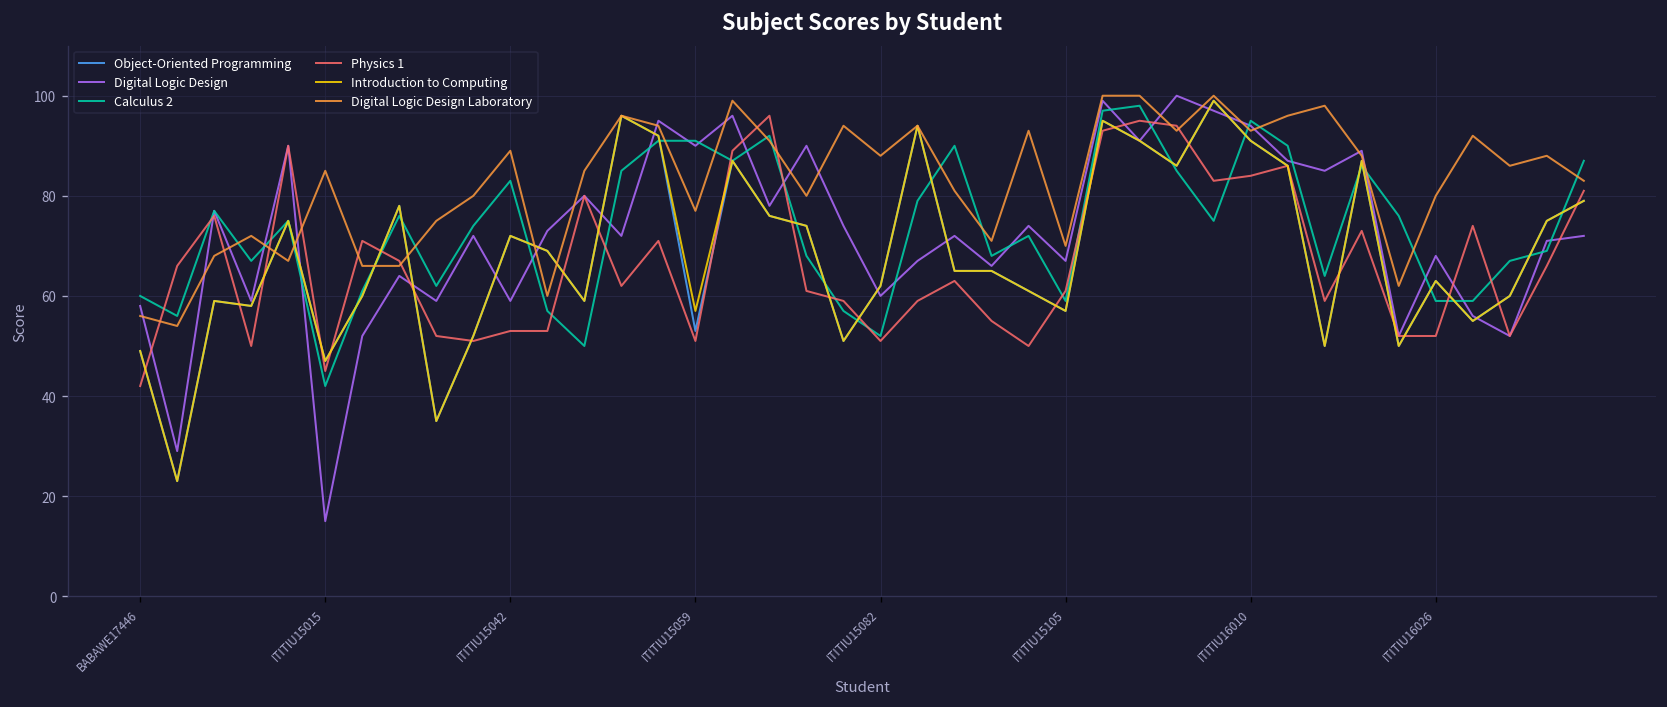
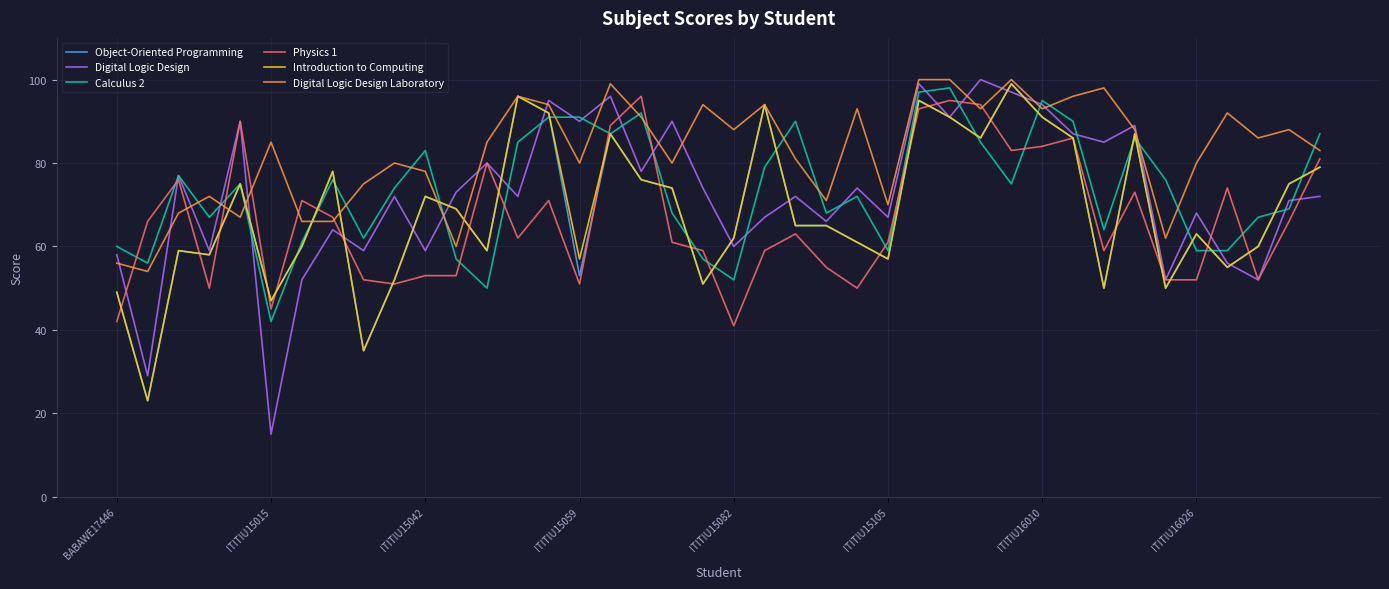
Digital Logic Design Laboratory, ITITIU15042: 89 -> 78
Digital Logic Design Laboratory, ITITIU15059: 77 -> 80
Physics 1, ITITIU15082: 51 -> 41
